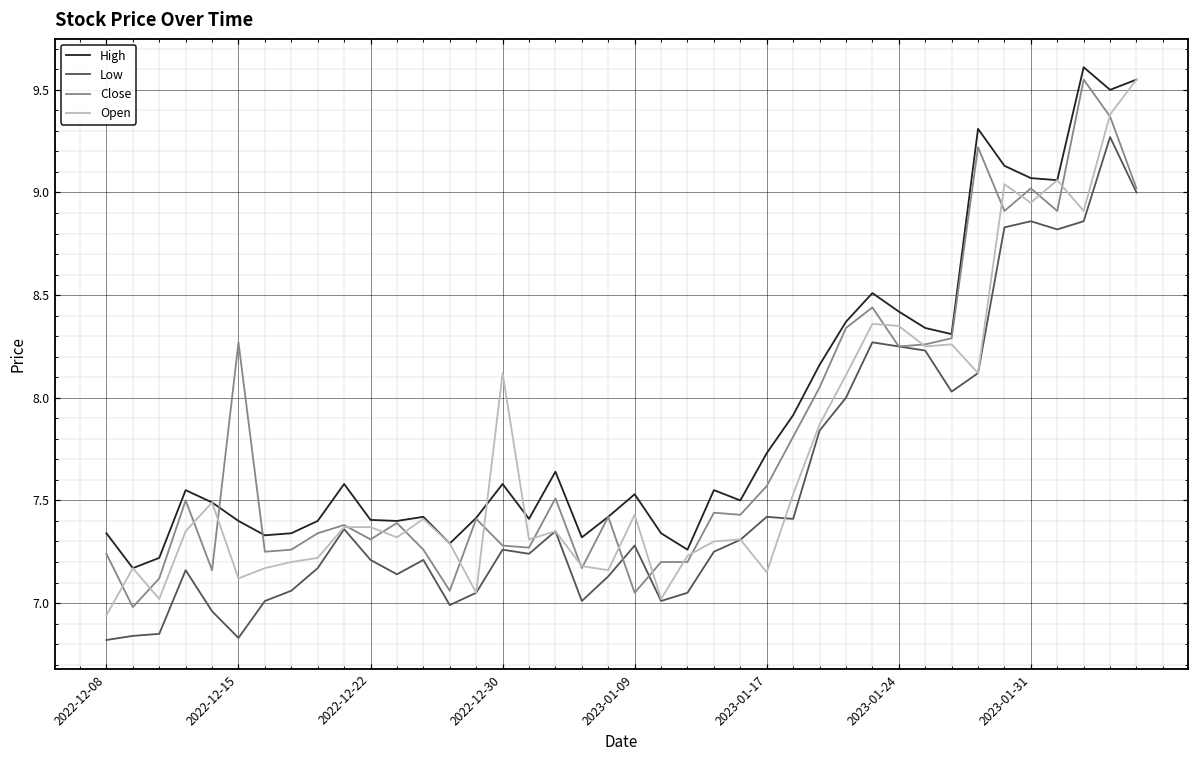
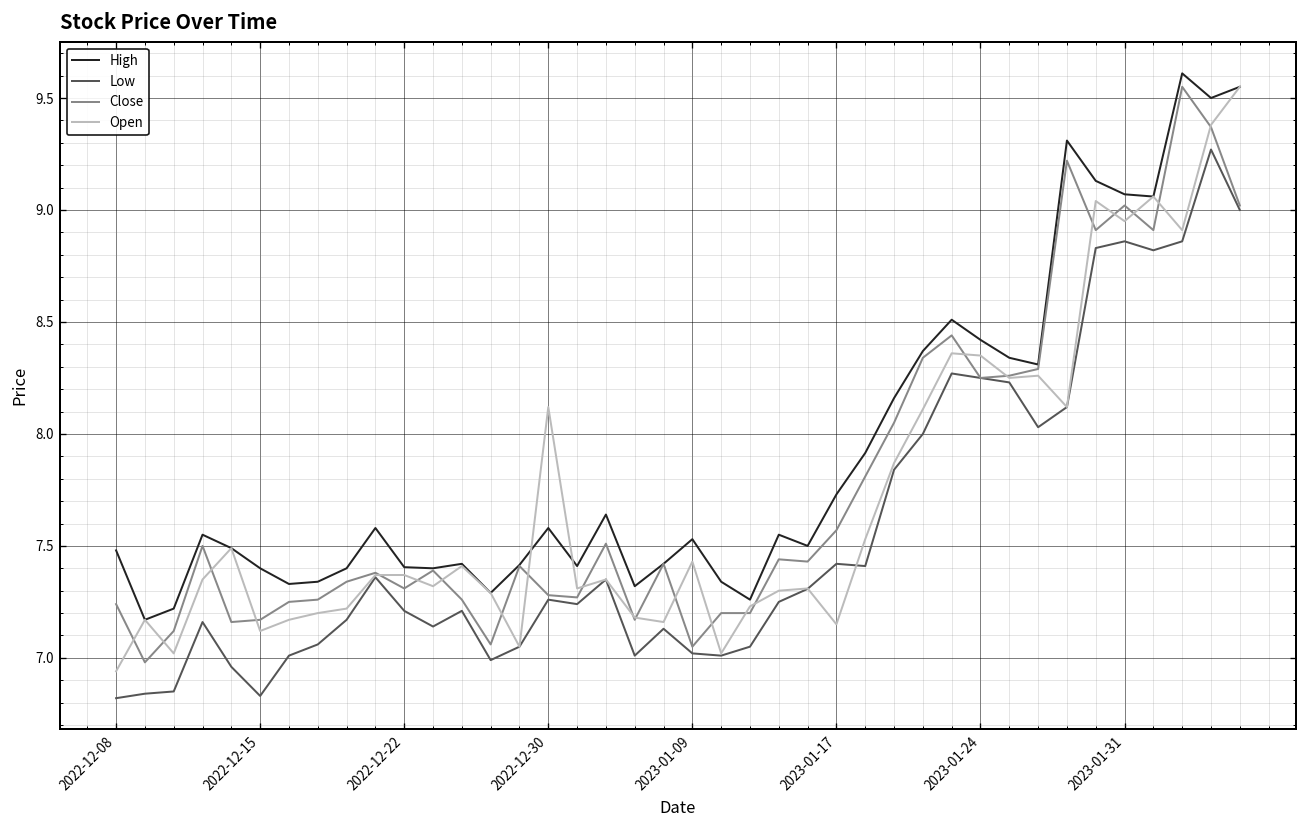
High, 2022-12-08: 7.34 -> 7.48
Close, 2022-12-15: 8.27 -> 7.17
Low, 2023-01-09: 7.28 -> 7.02
